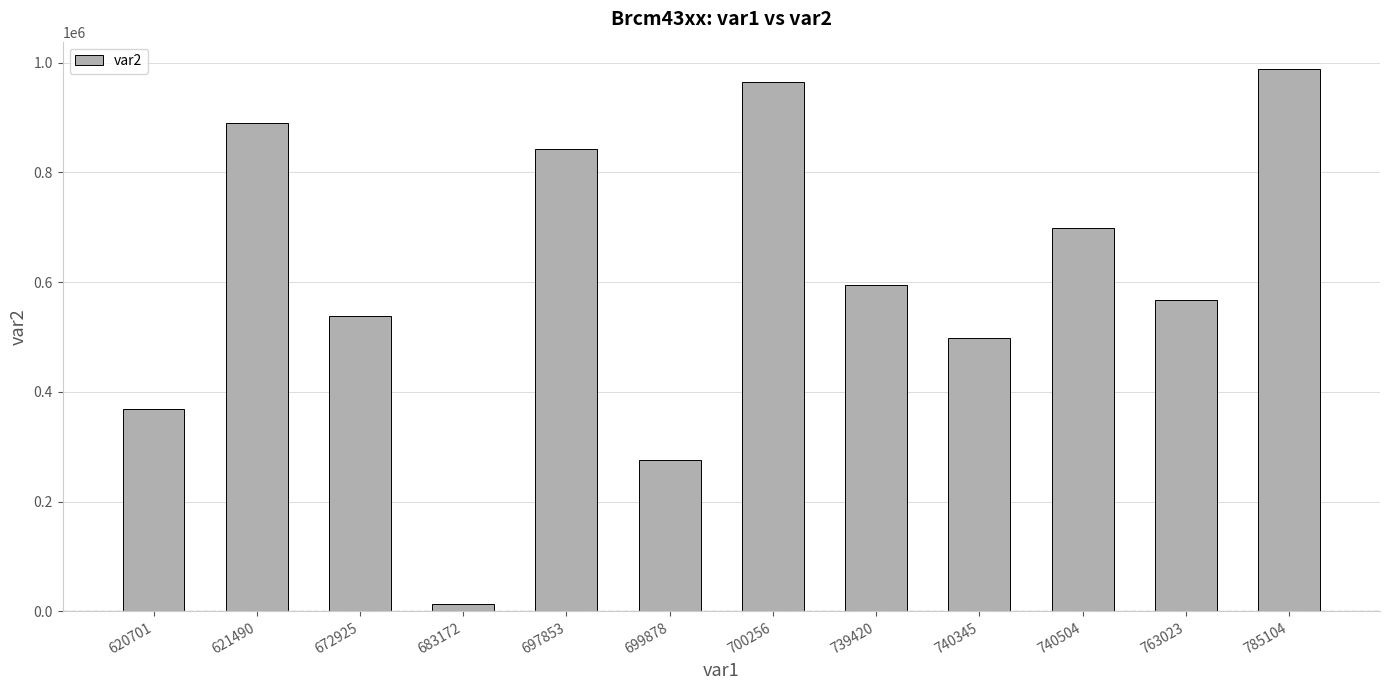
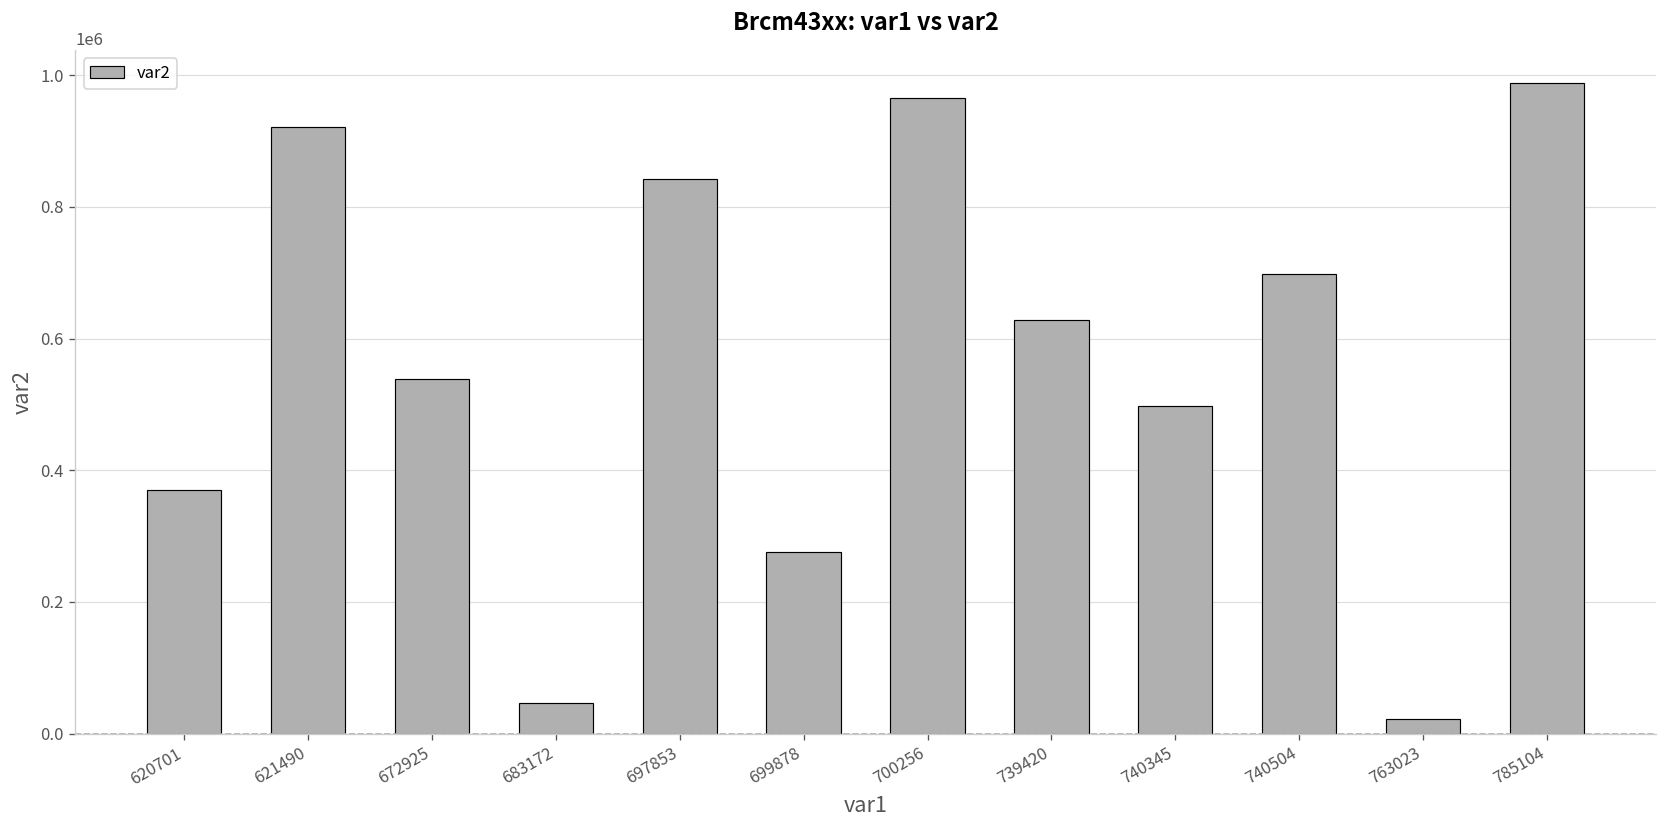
621490: 890000 -> 920000
683172: 10000 -> 50000
739420: 600000 -> 630000
763023: 570000 -> 20000
